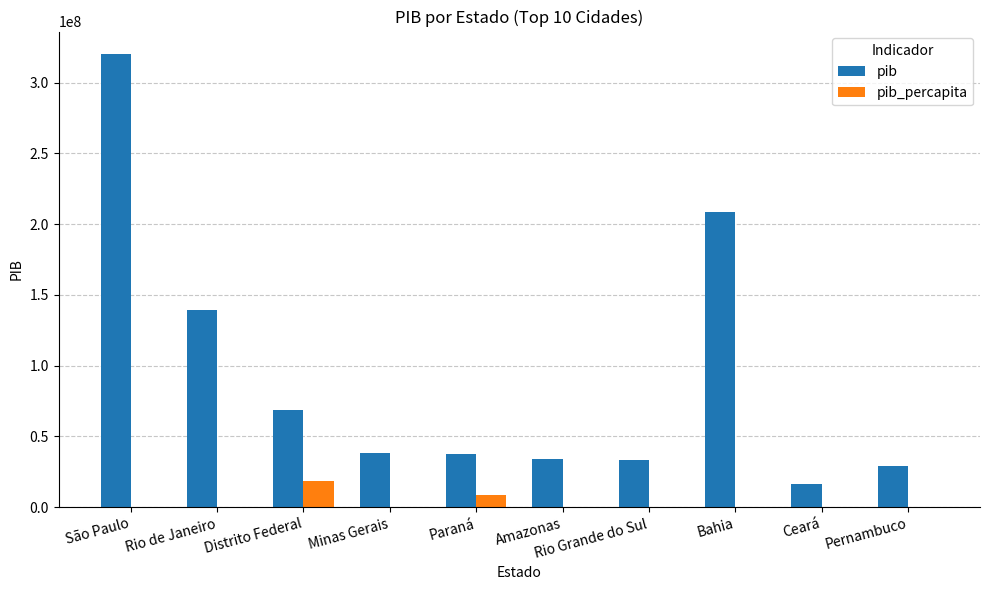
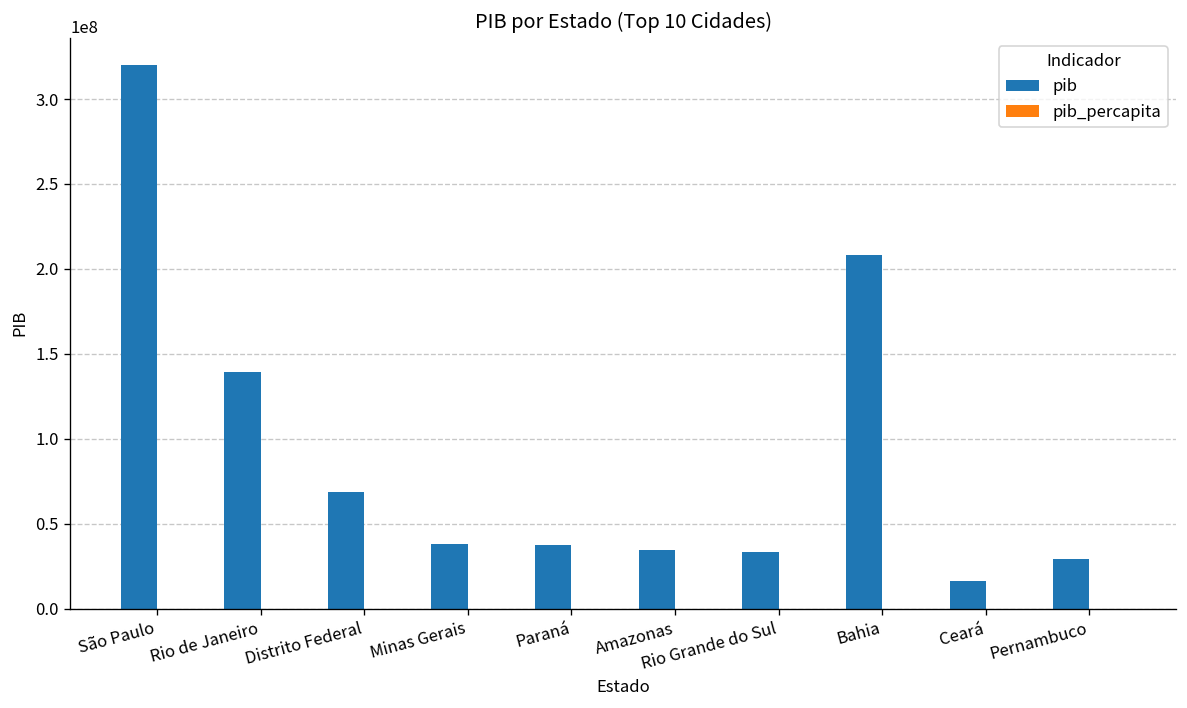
pib_percapita, Distrito Federal: 19000000 -> 0
pib_percapita, Paraná: 9000000 -> 0
